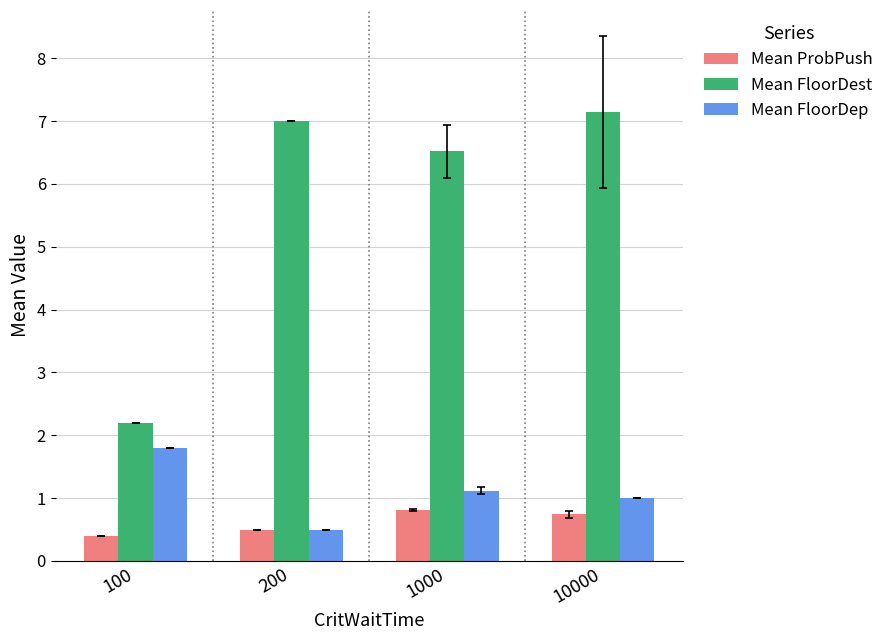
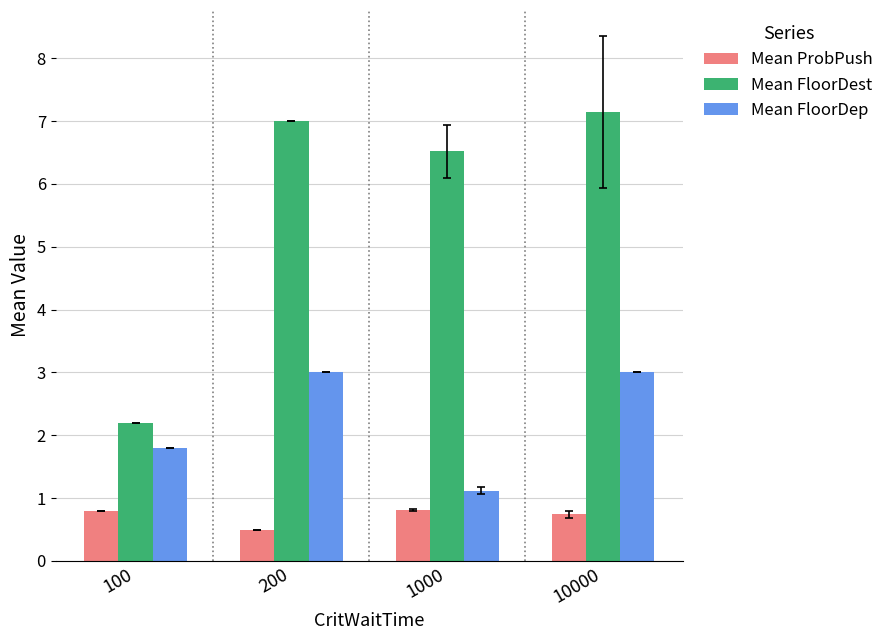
Mean ProbPush, 100: 0.4 -> 0.8
Mean FloorDep, 200: 0.5 -> 3.0
Mean FloorDep, 10000: 1 -> 3
